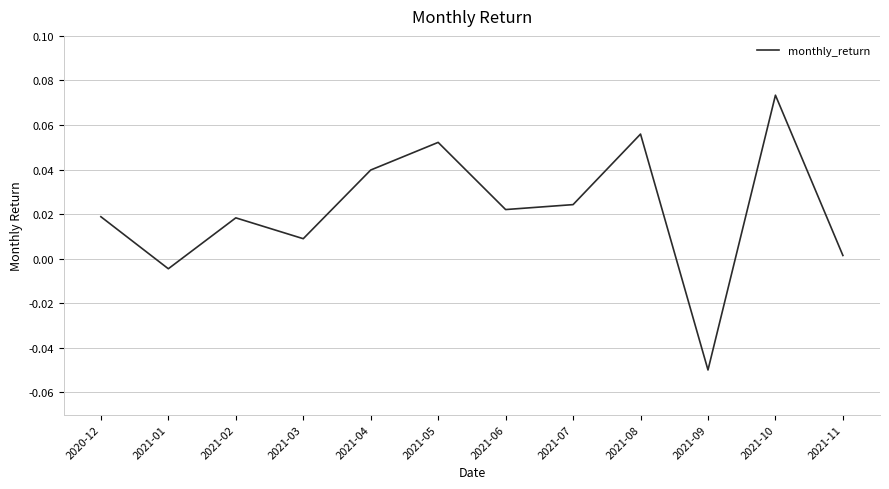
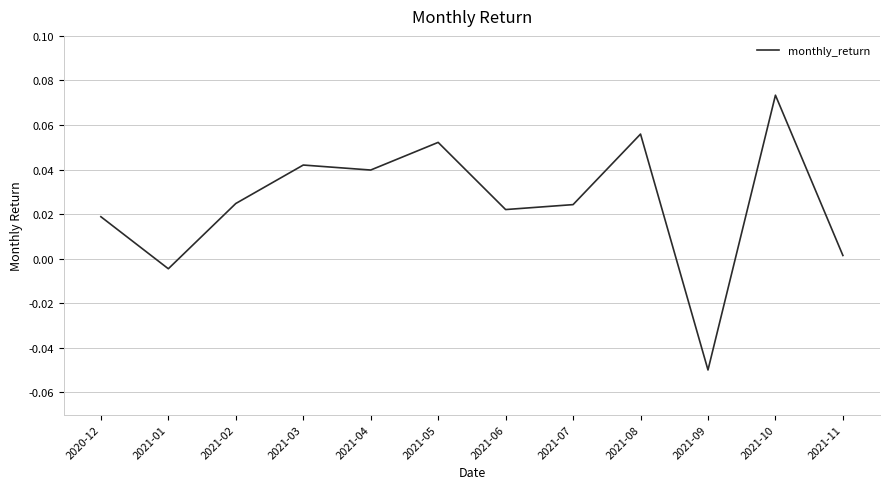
2021-02: 0.018 -> 0.025
2021-03: 0.009 -> 0.042
